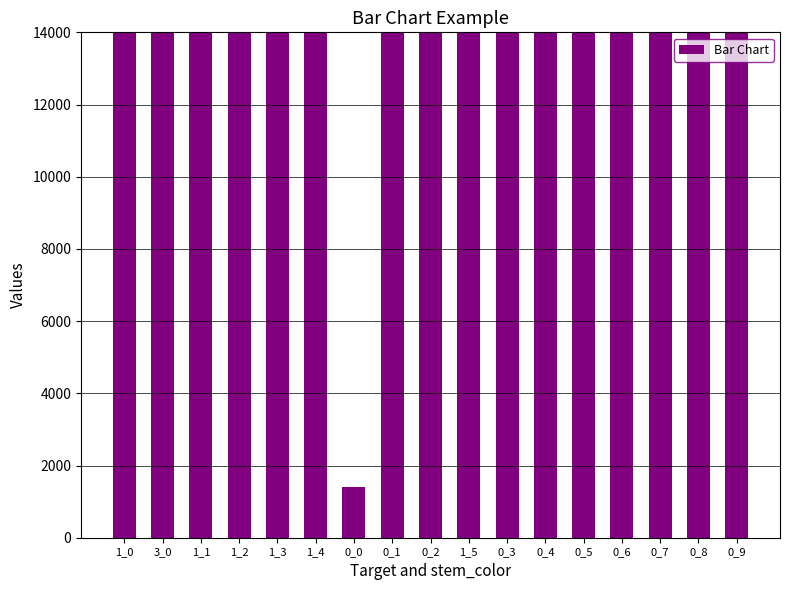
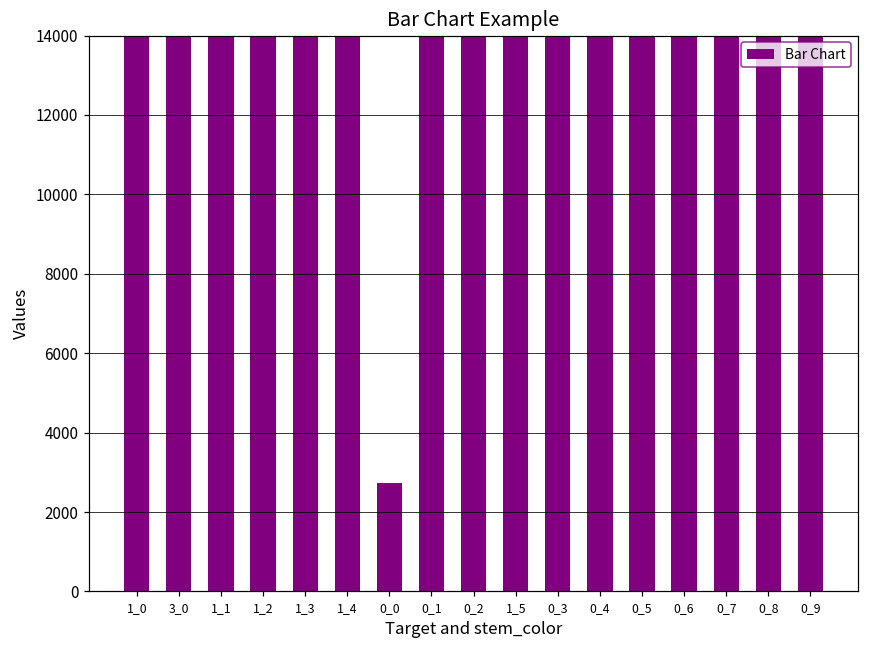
0_0: 1400 -> 2700
